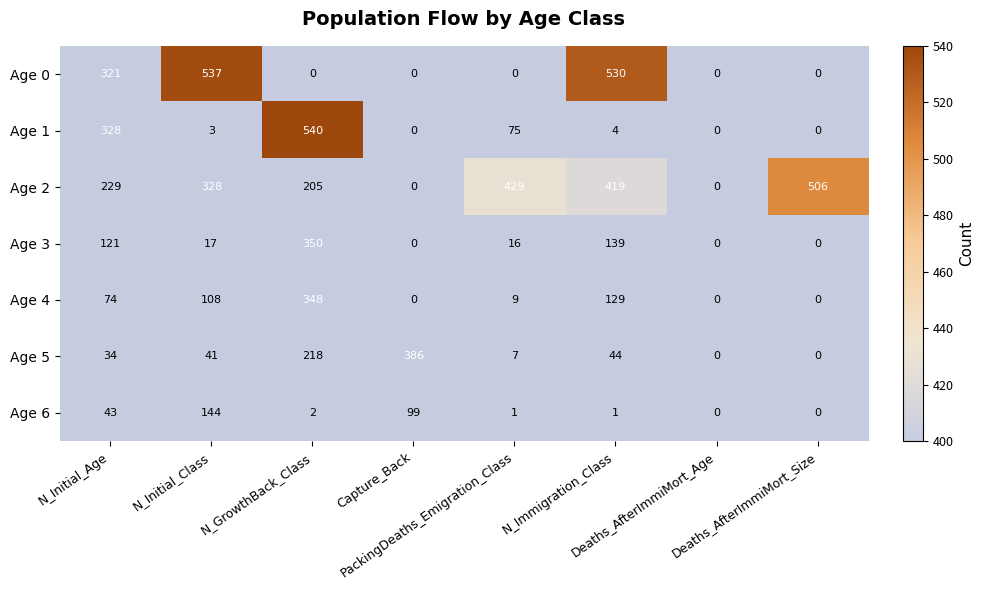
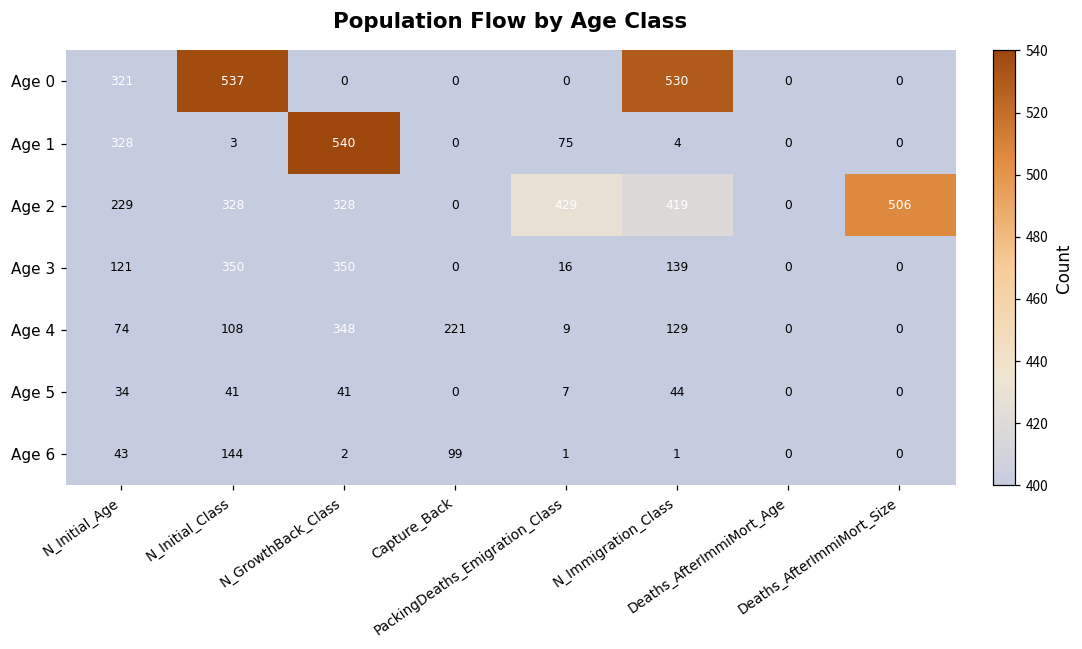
Age 2, N_GrowthBack_Class: 205 -> 328
Age 3, N_Initial_Class: 17 -> 350
Age 4, Capture_Back: 0 -> 221
Age 5, N_GrowthBack_Class: 218 -> 41
Age 5, Capture_Back: 386 -> 0
